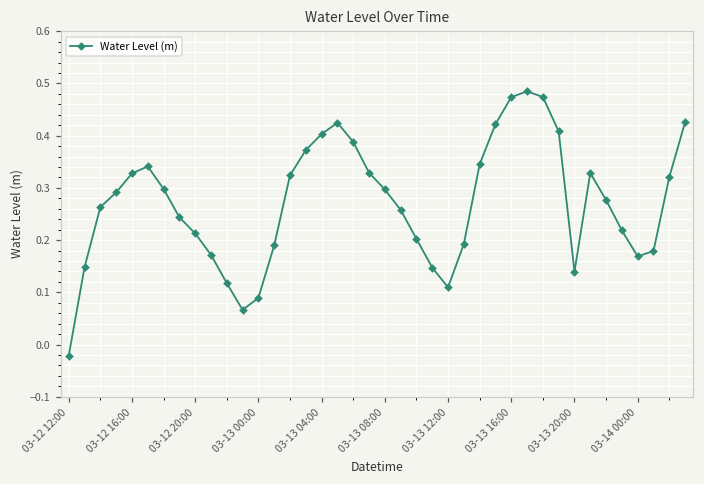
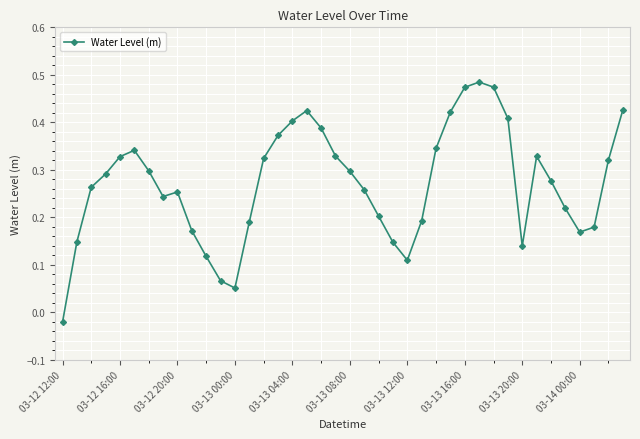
03-12 20:00: 0.21 -> 0.25
03-13 00:00: 0.09 -> 0.05
